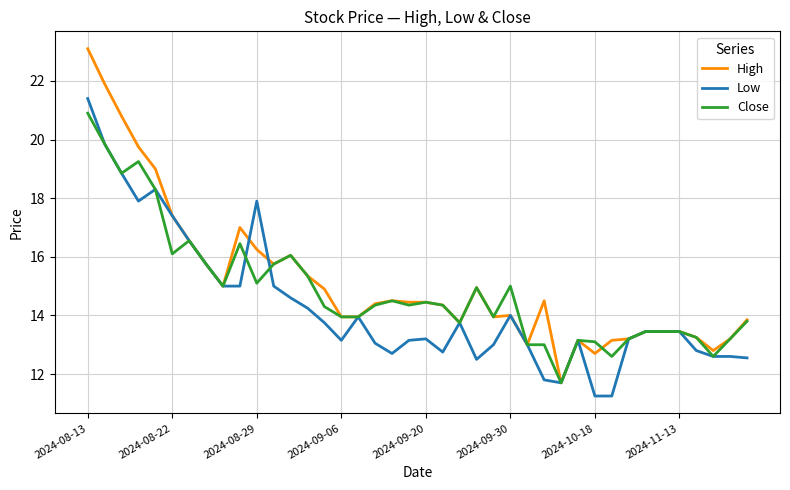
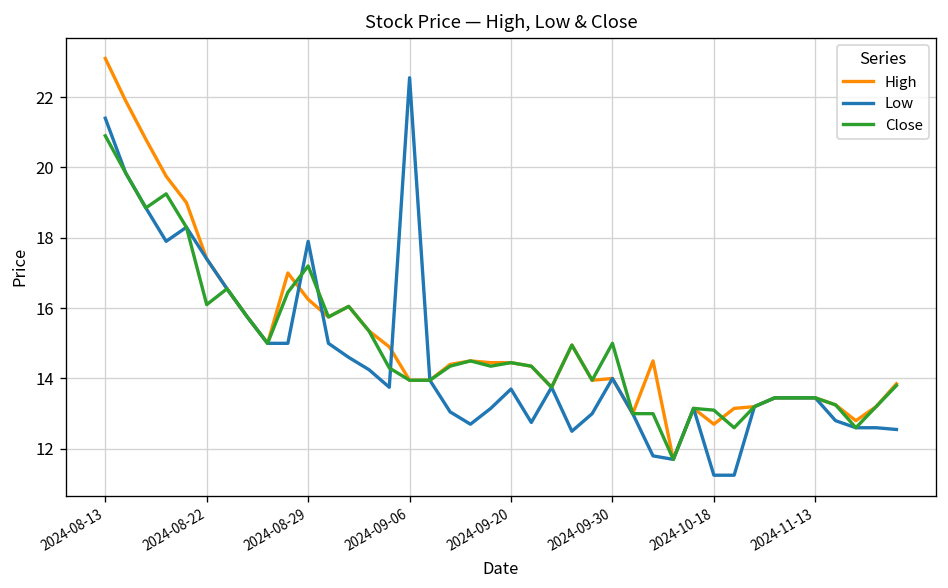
Close, 2024-08-29: 15.1 -> 17.2
Low, 2024-09-06: 13.2 -> 22.6
Low, 2024-09-20: 13.2 -> 13.7
